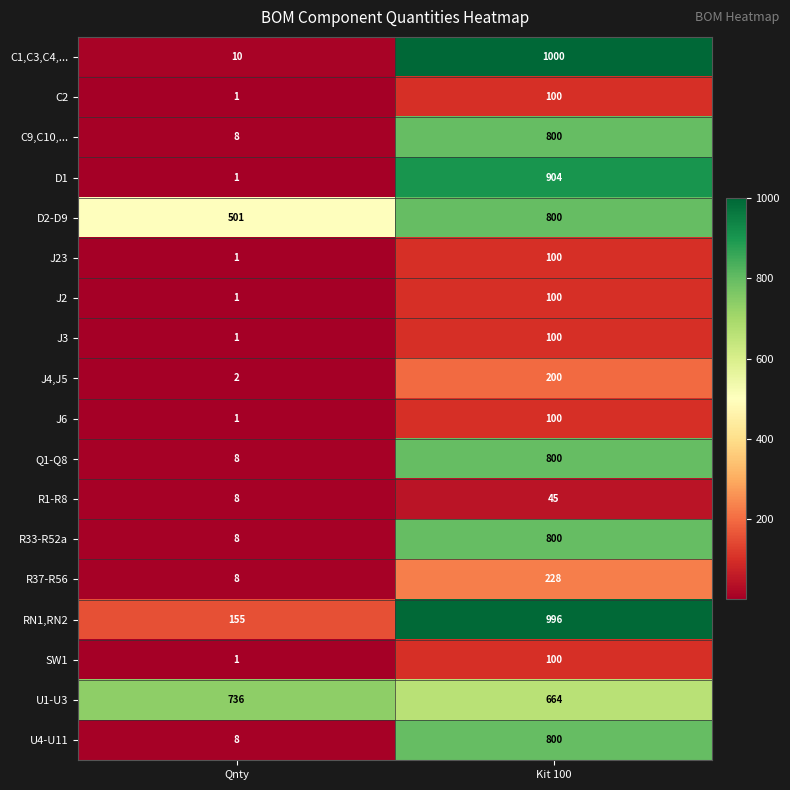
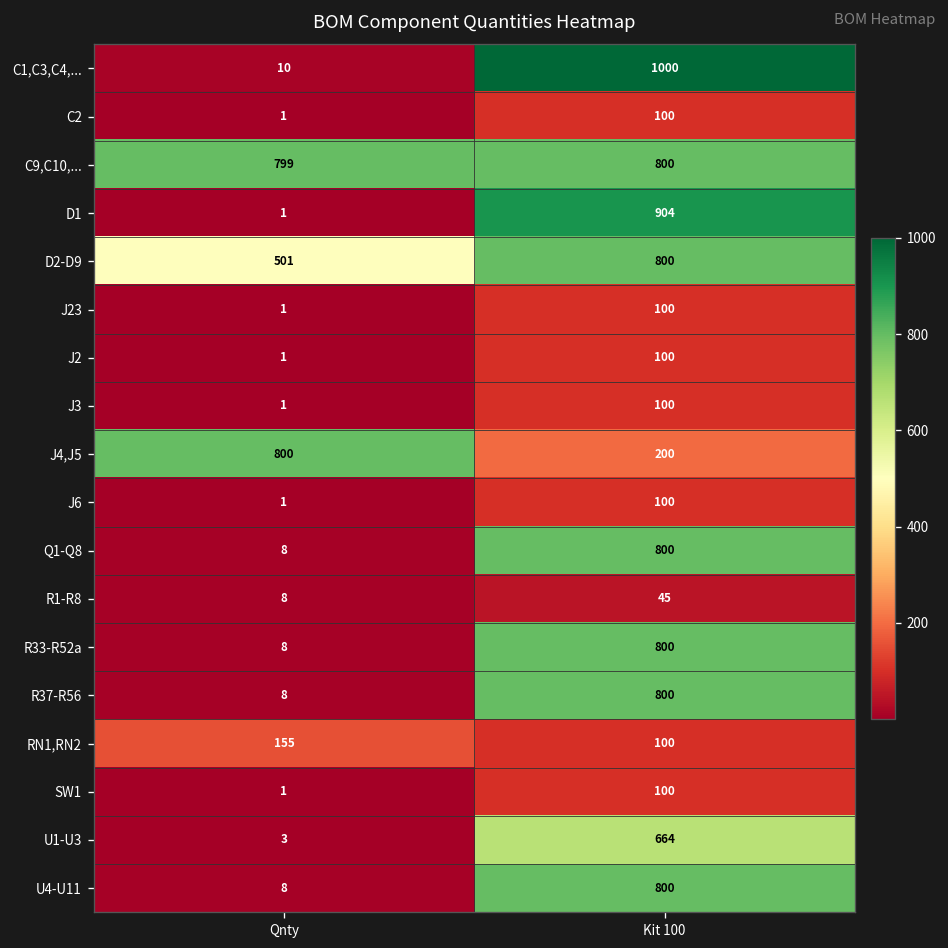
C9,C10,..., Qnty: 8 -> 799
J4,J5, Qnty: 2 -> 800
R37-R56, Kit 100: 228 -> 800
RN1,RN2, Kit 100: 996 -> 100
U1-U3, Qnty: 736 -> 3
